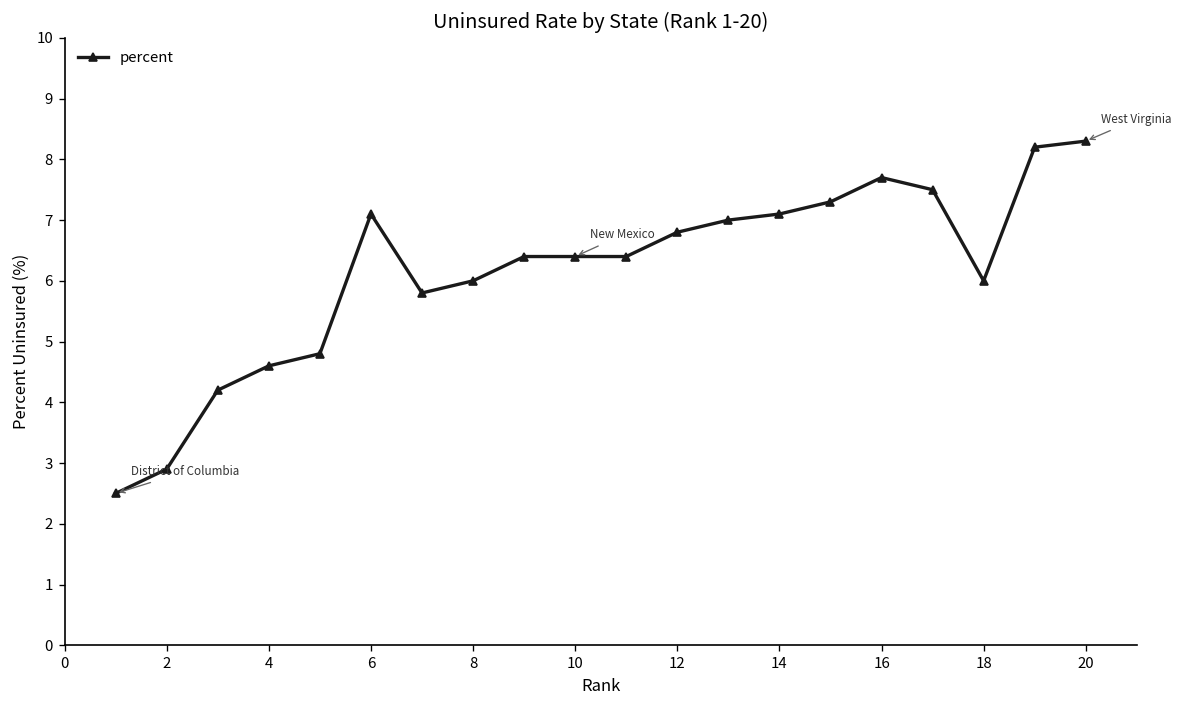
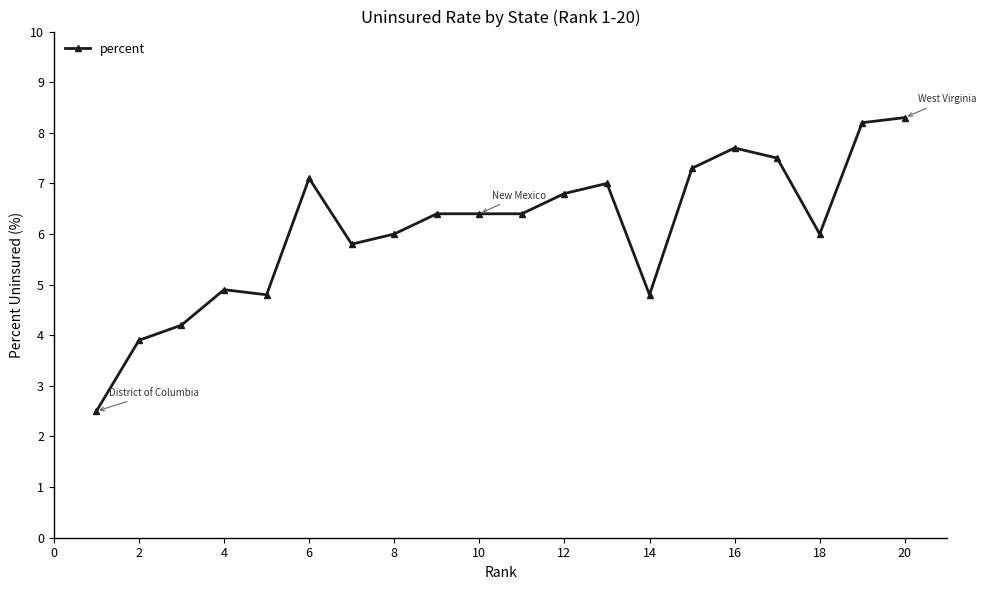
2: 2.9 -> 3.9
4: 4.6 -> 4.9
14: 7.1 -> 4.8
